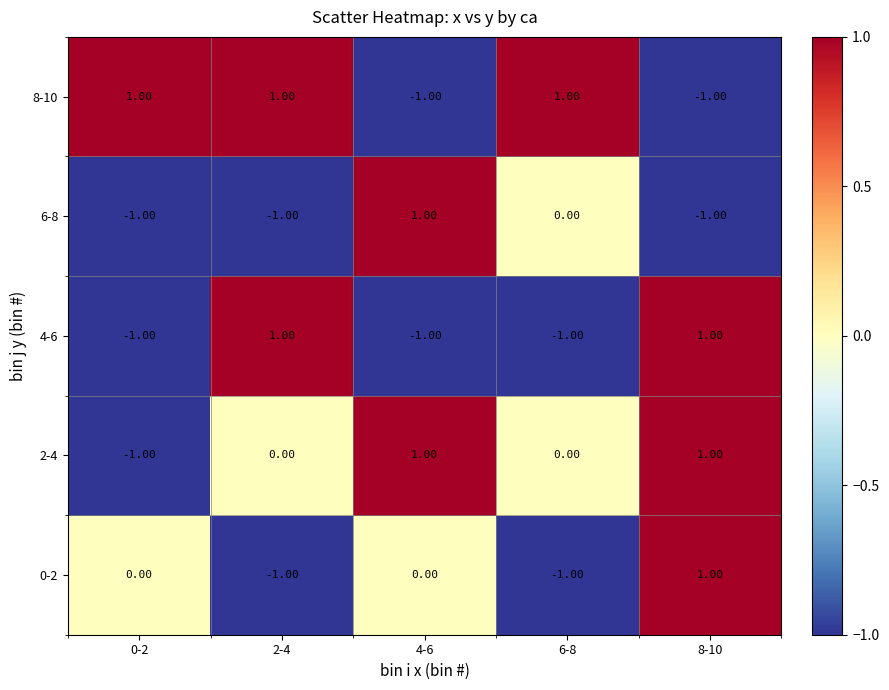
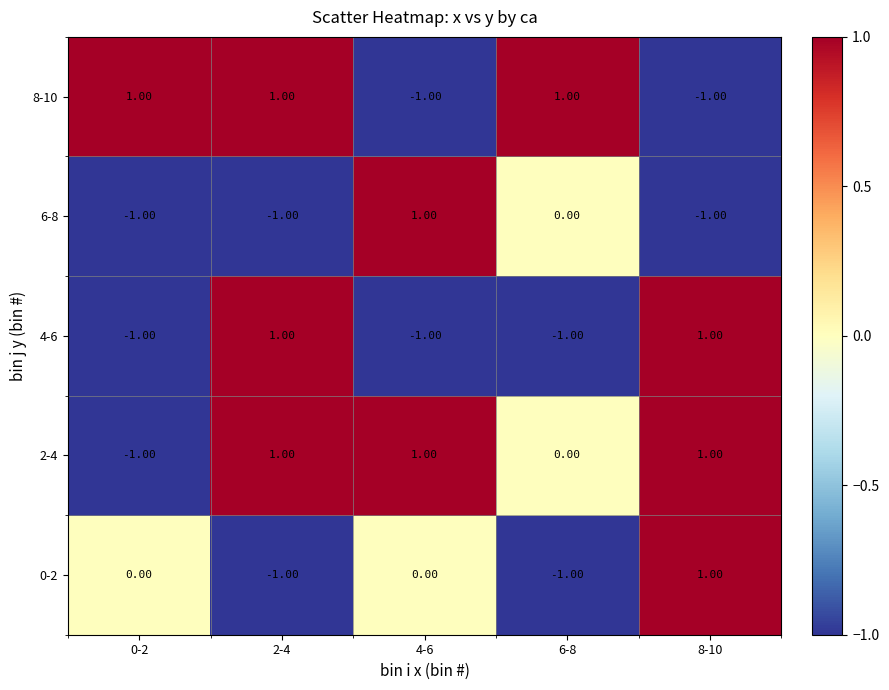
2-4, 2-4: 0.00 -> 1.00
